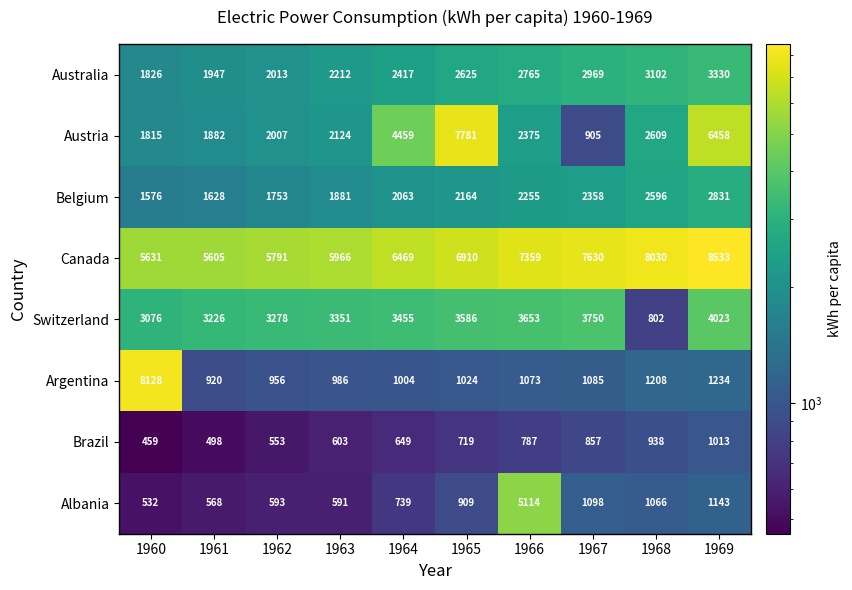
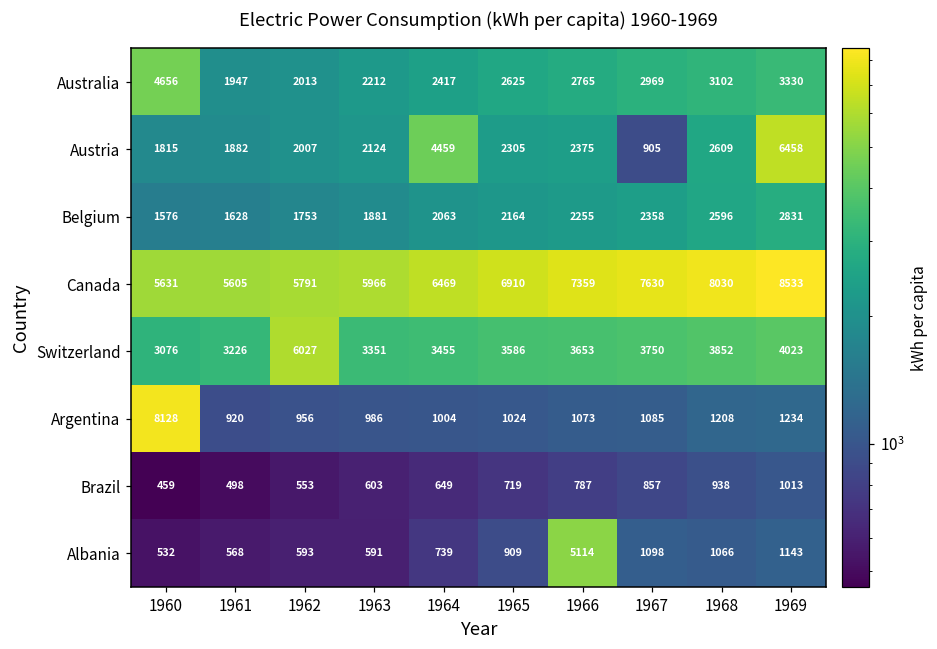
Australia, 1960: 1826 -> 4656
Austria, 1965: 7781 -> 2305
Switzerland, 1962: 3278 -> 6027
Switzerland, 1968: 802 -> 3852
